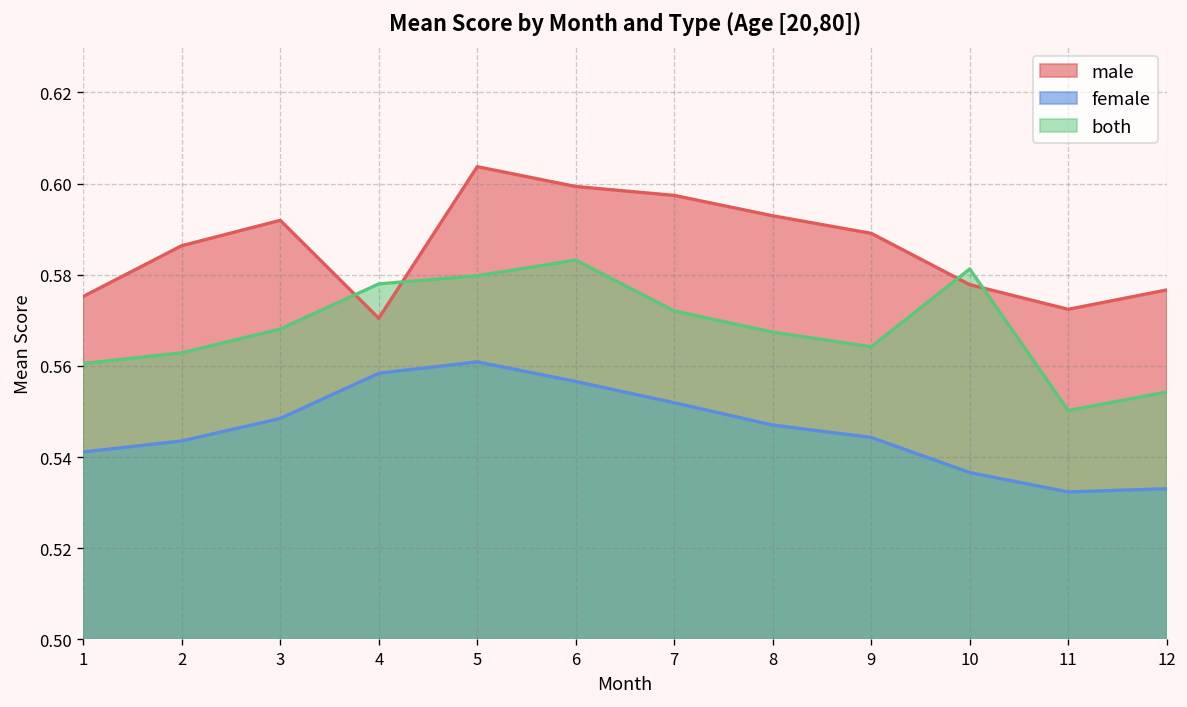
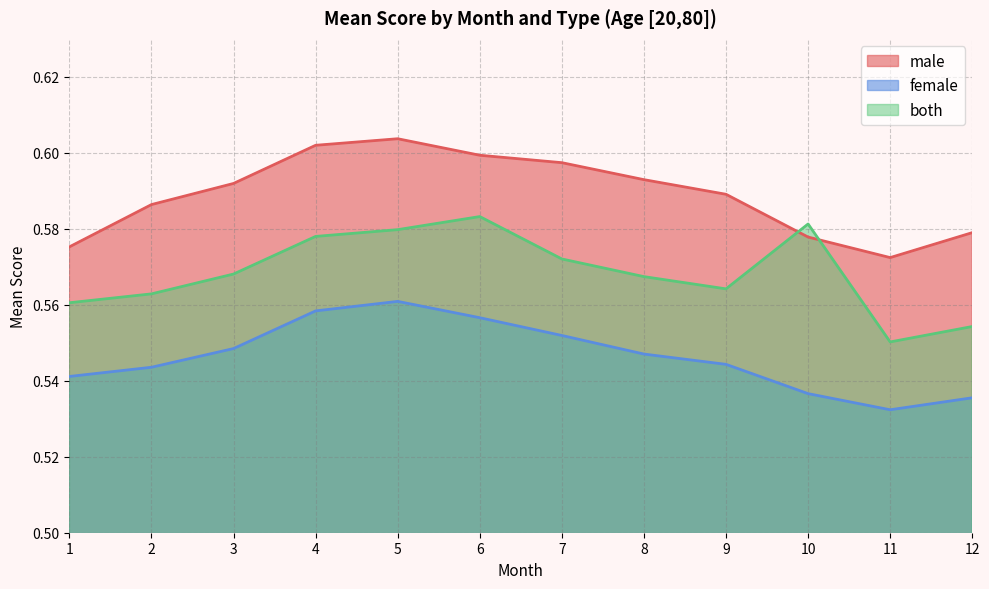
male, 4: 0.570 -> 0.602
male, 12: 0.577 -> 0.579
female, 12: 0.533 -> 0.536
